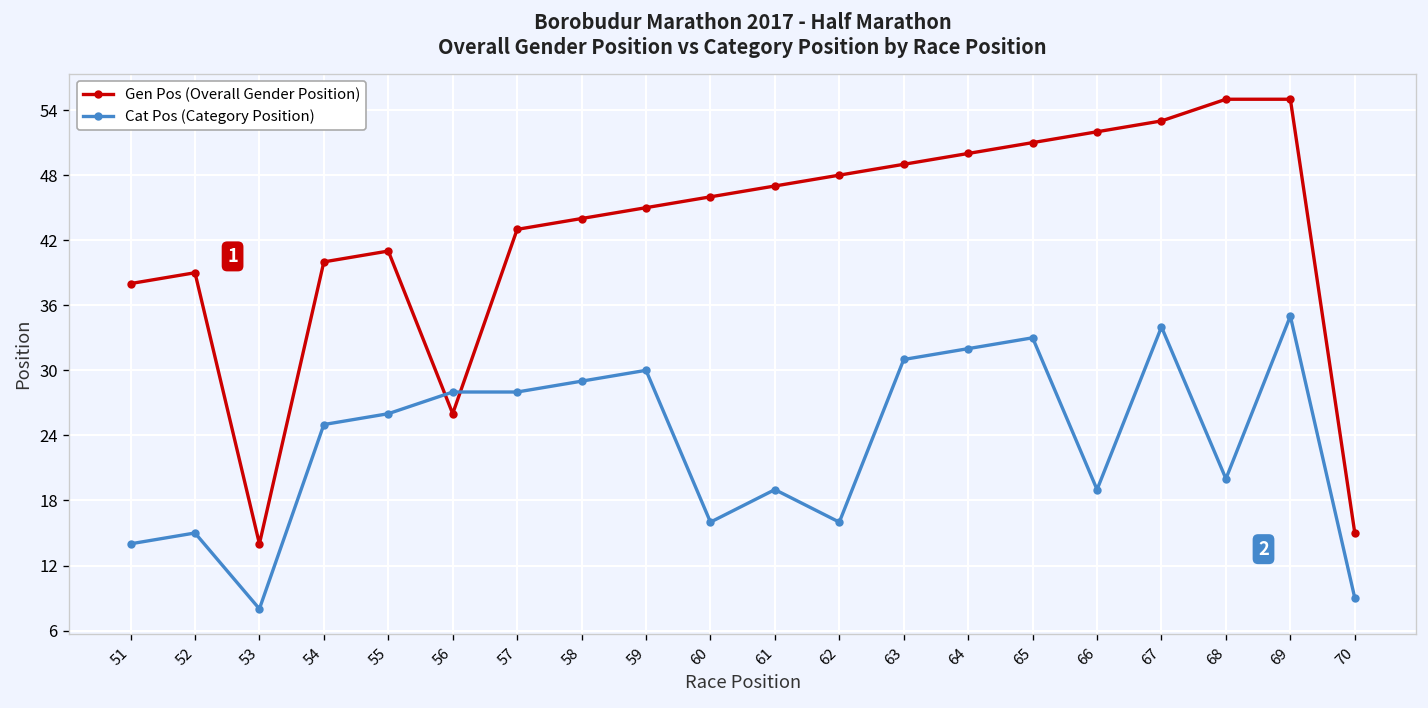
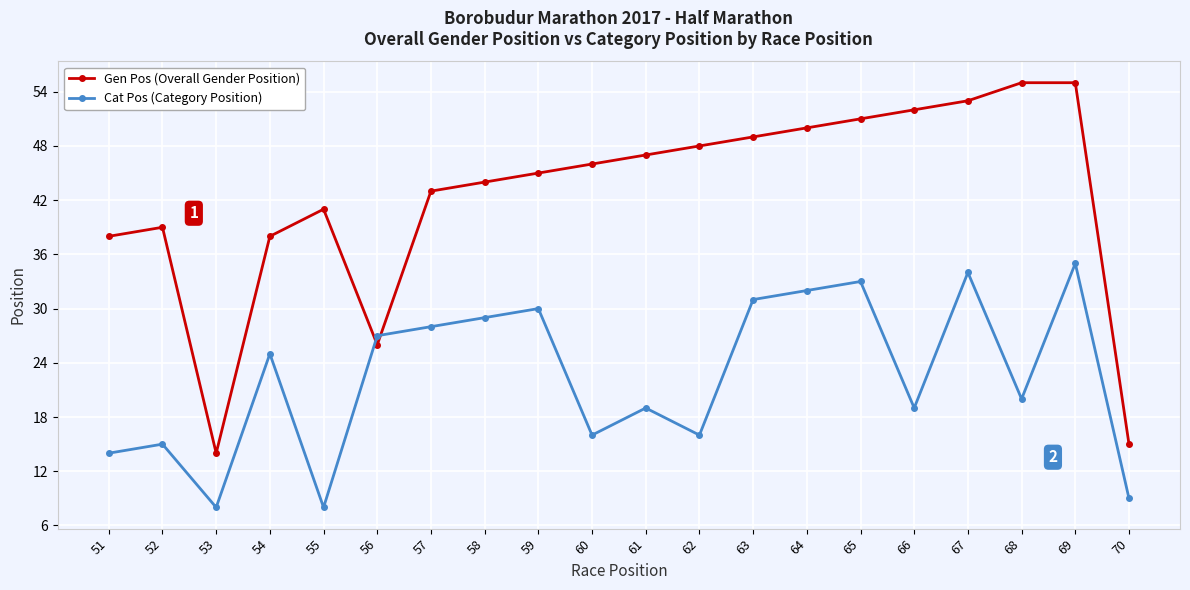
Gen Pos (Overall Gender Position), 54: 40 -> 38
Cat Pos (Category Position), 55: 26 -> 8
Cat Pos (Category Position), 56: 28 -> 27
